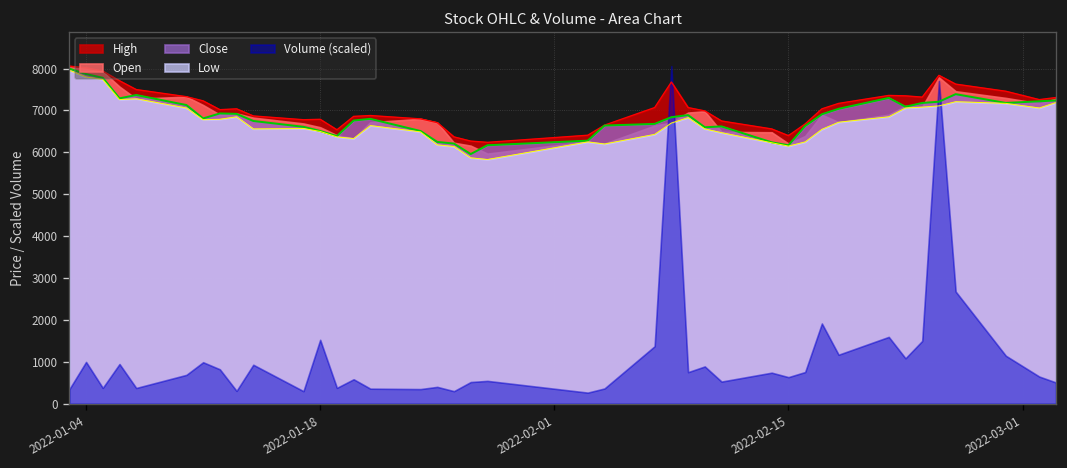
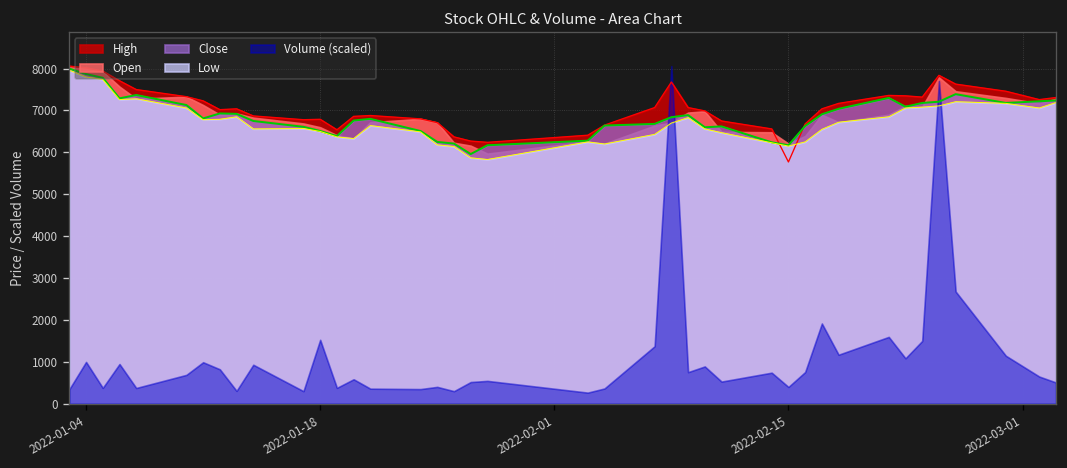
High, 2022-02-15: 6400 -> 5800
Volume (scaled), 2022-02-15: 600 -> 400
